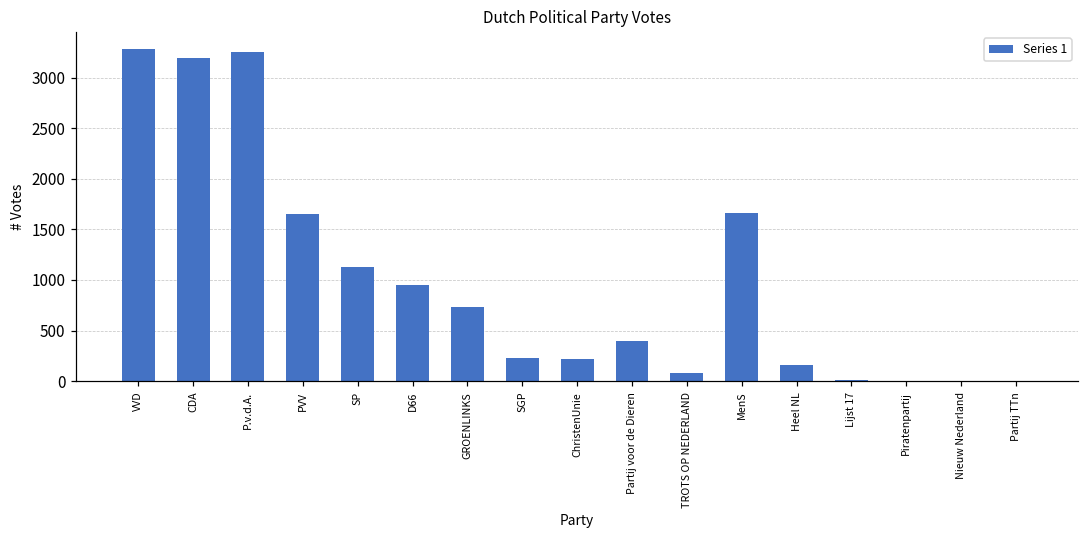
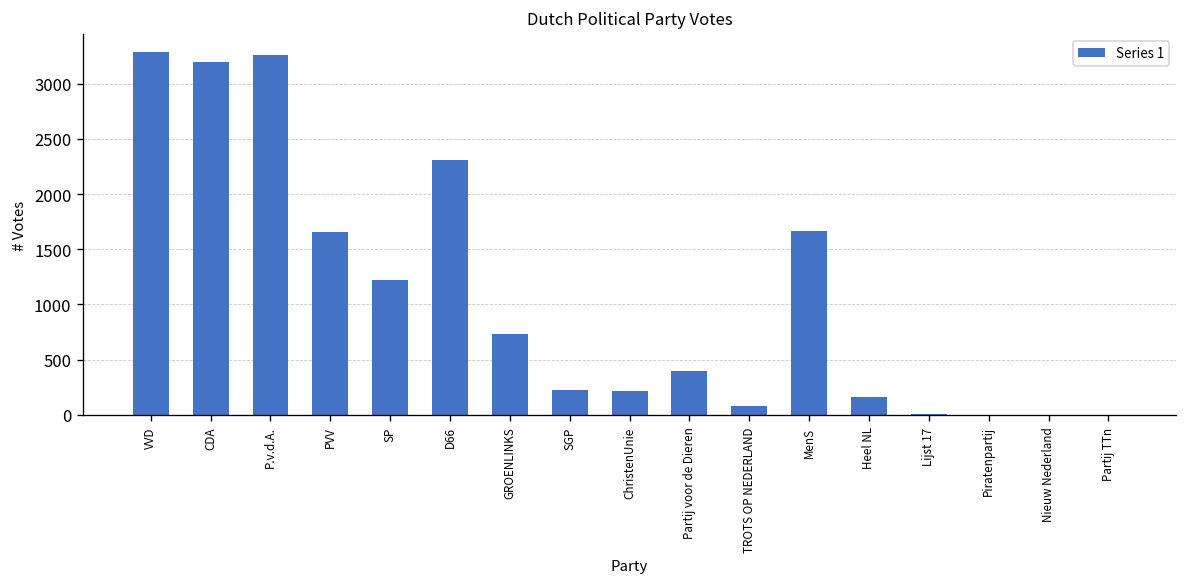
SP: 1100 -> 1200
D66: 1000 -> 2300
